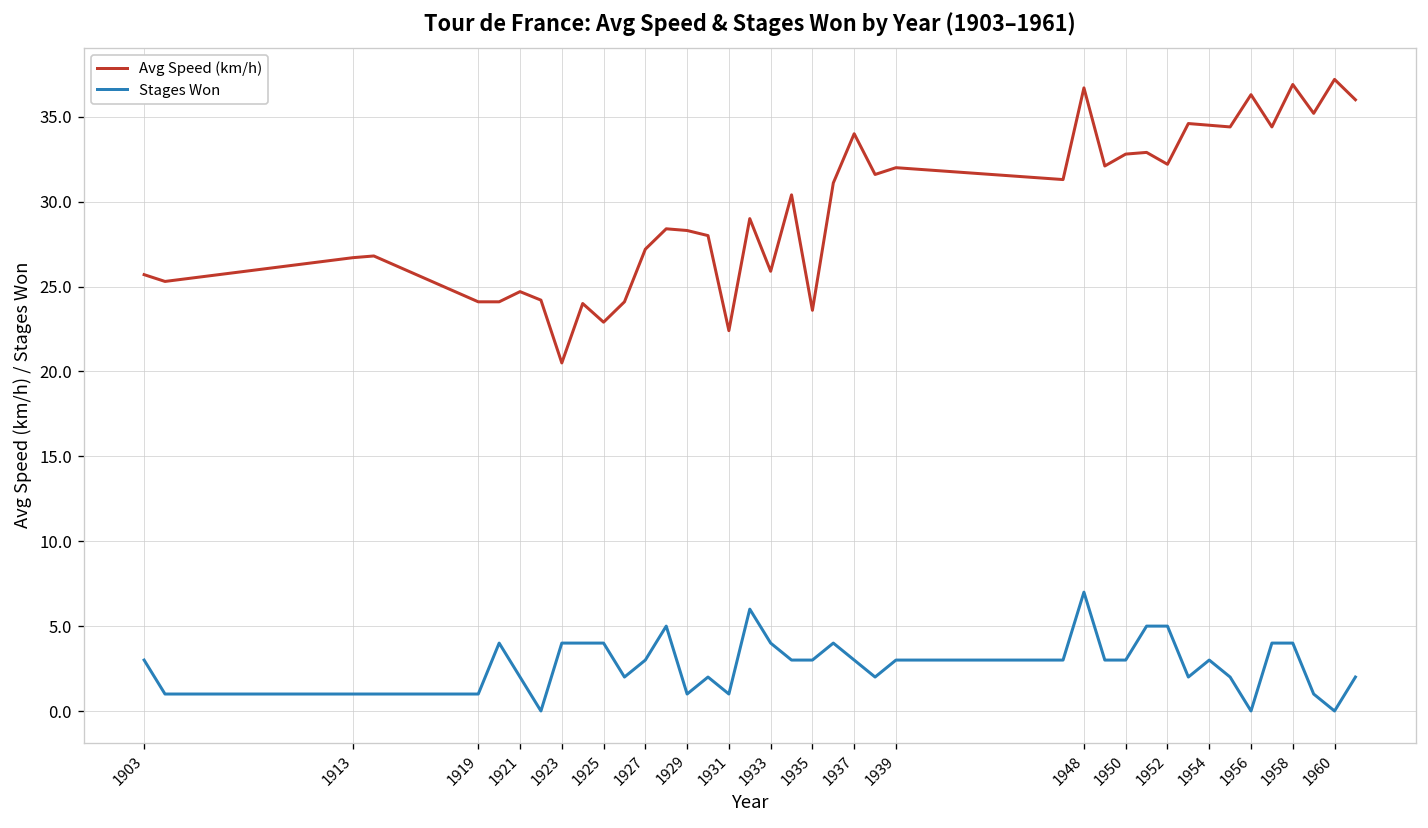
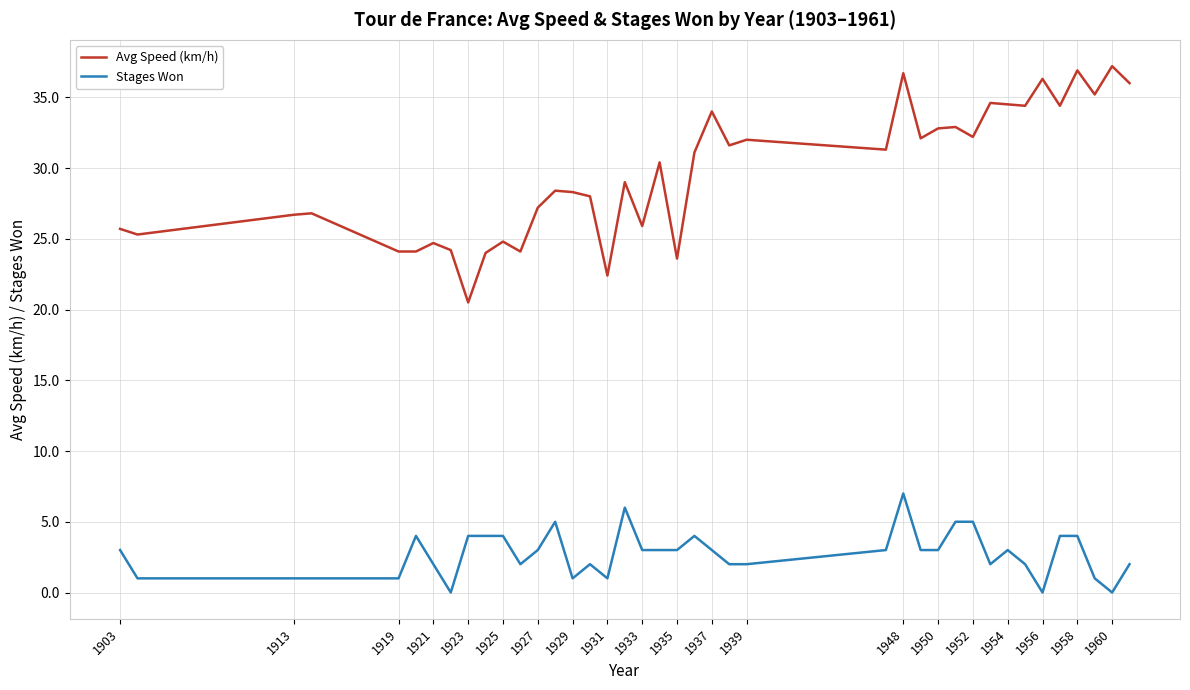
Avg Speed (km/h), 1925: 22.9 -> 24.8
Stages Won, 1933: 4 -> 3
Stages Won, 1939: 3 -> 2
